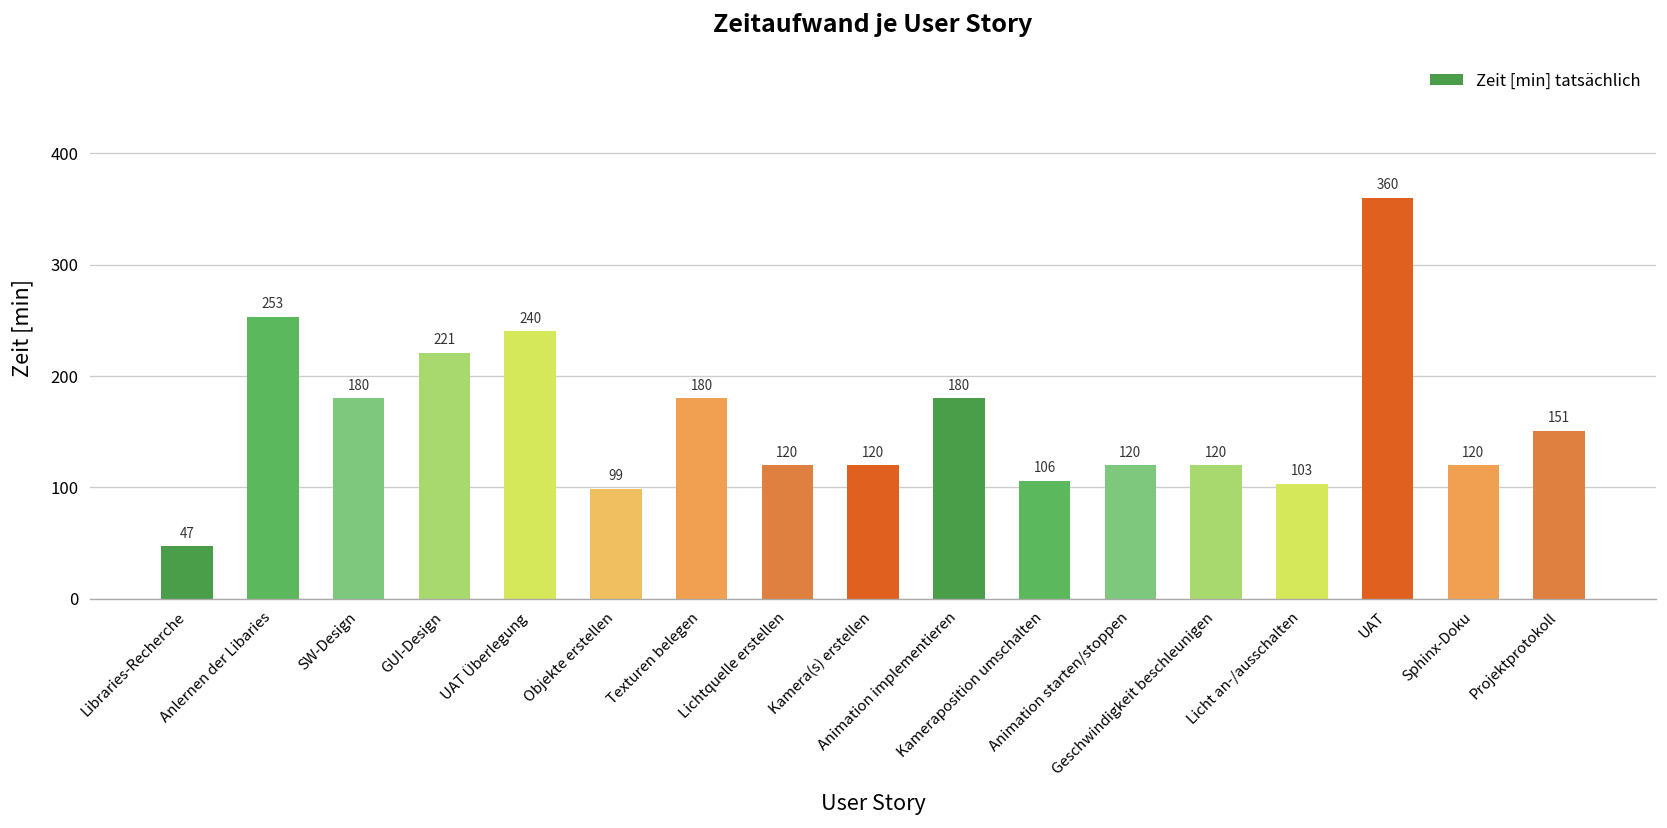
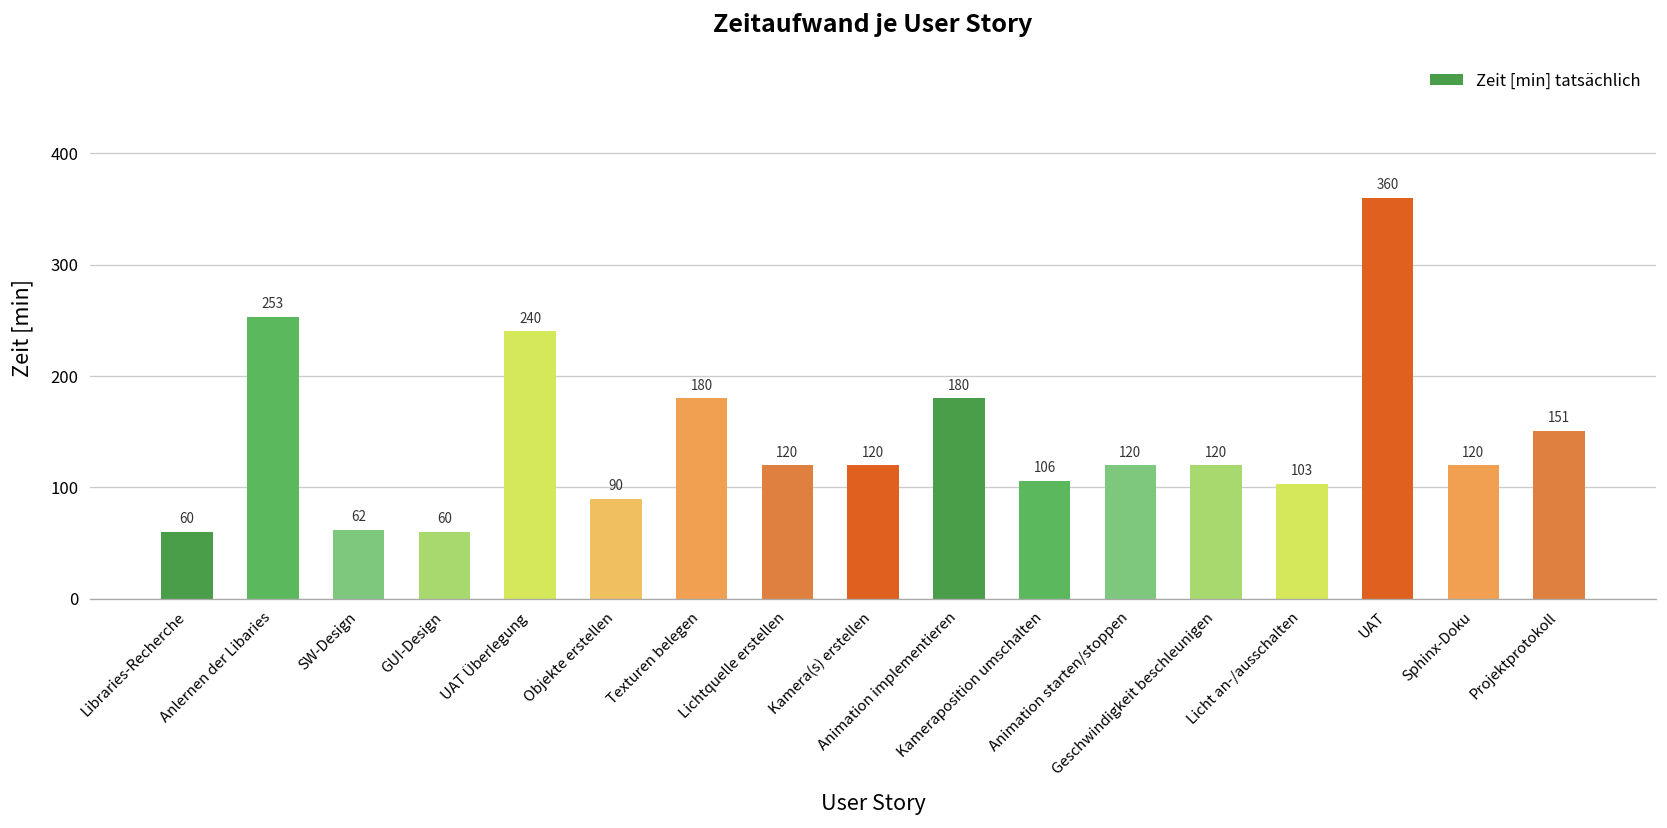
Libraries-Recherche: 47 -> 60
SW-Design: 180 -> 62
GUI-Design: 221 -> 60
Objekte erstellen: 99 -> 90
